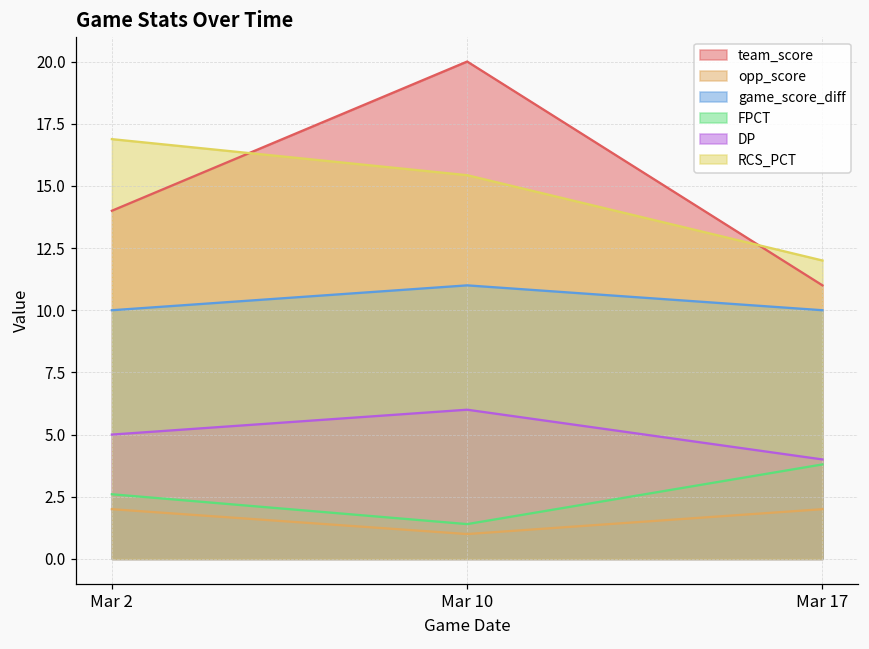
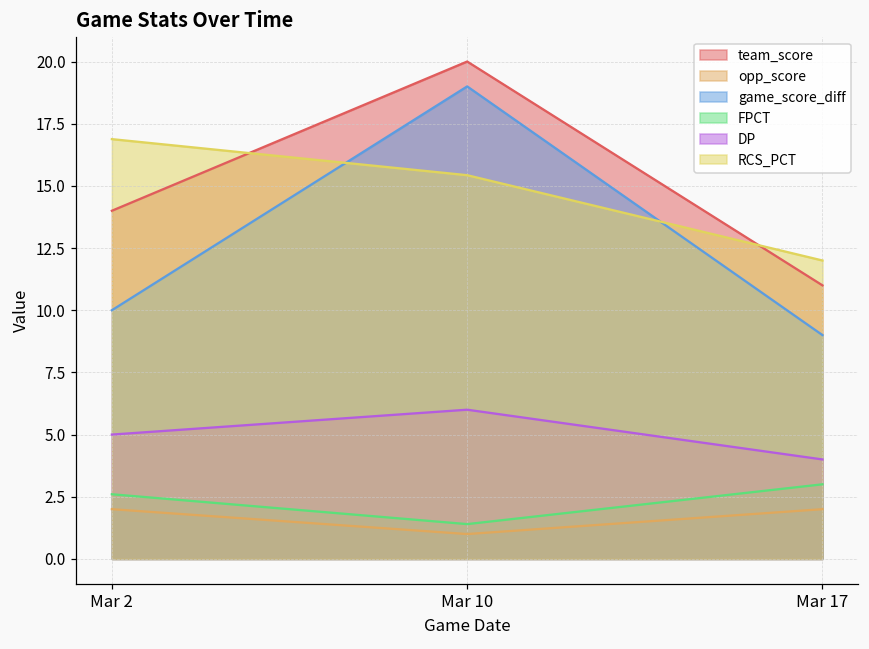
game_score_diff, Mar 10: 11 -> 19
game_score_diff, Mar 17: 10 -> 9
FPCT, Mar 17: 3.8 -> 3.0
